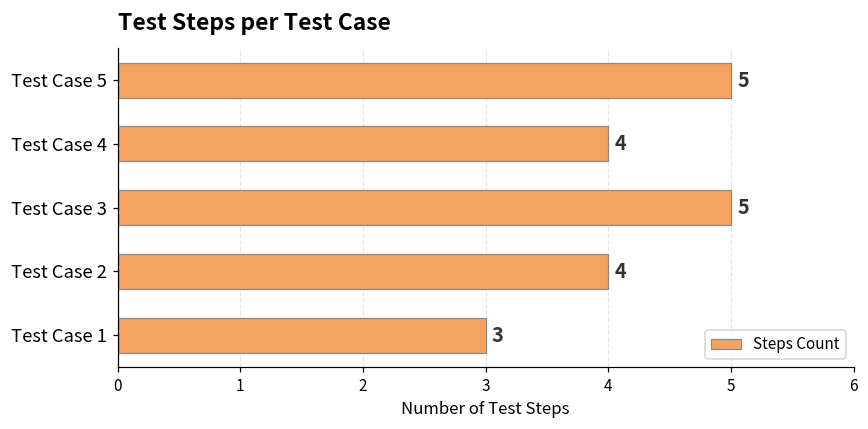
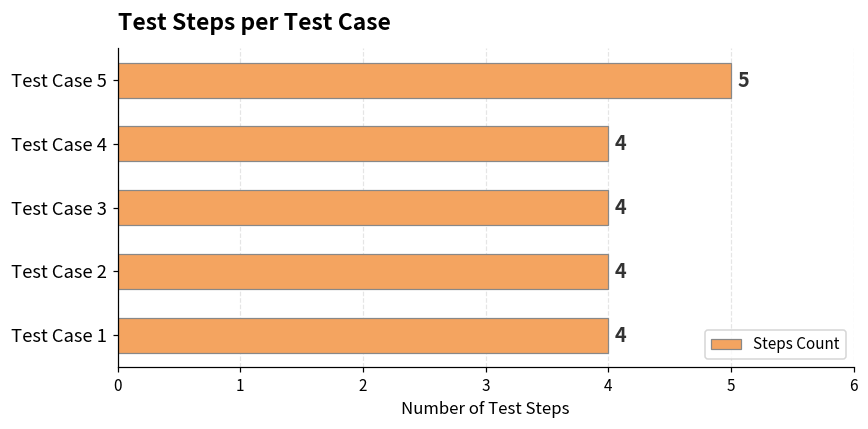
Test Case 3: 5 -> 4
Test Case 1: 3 -> 4
